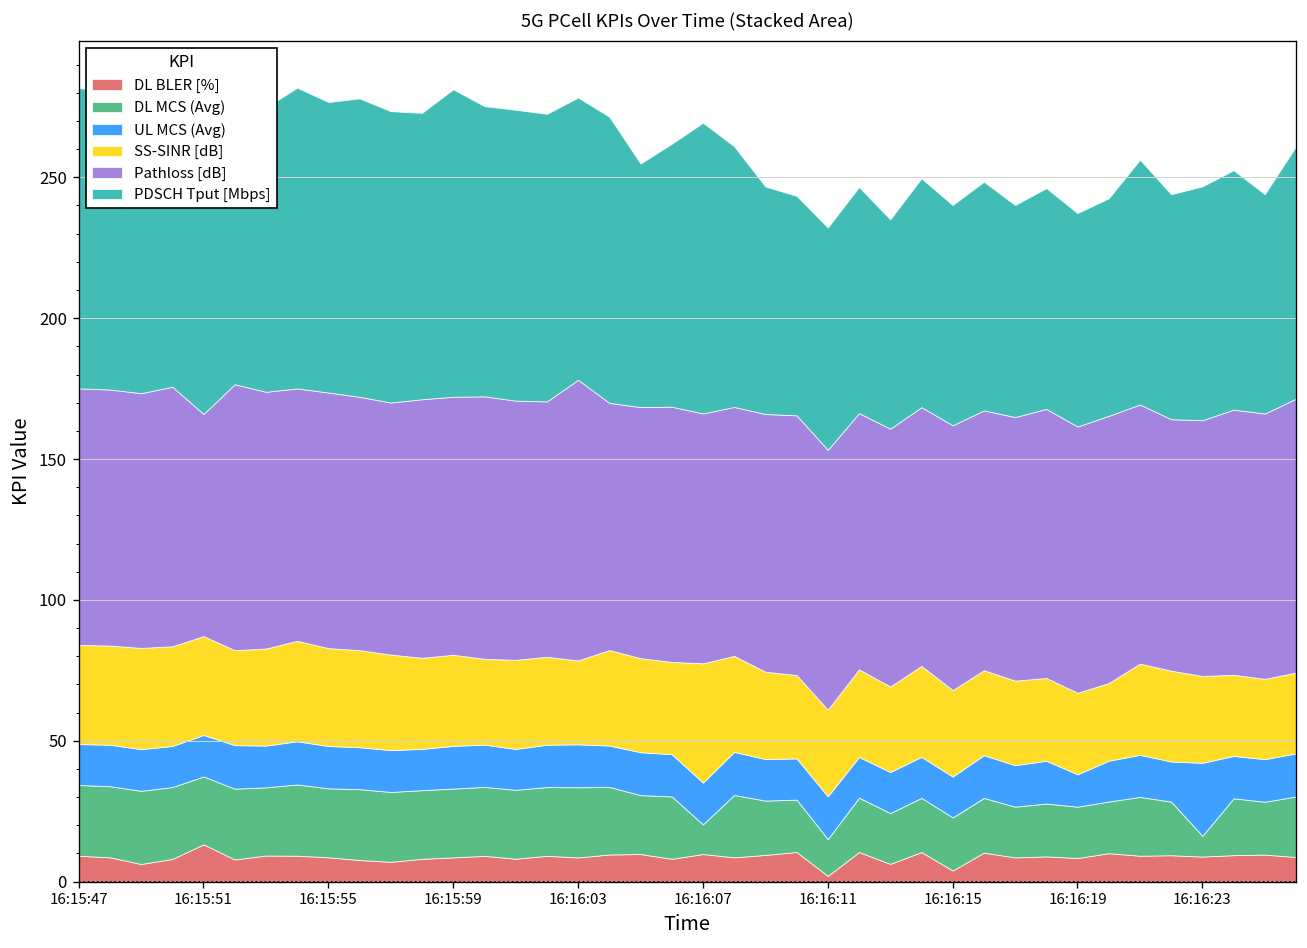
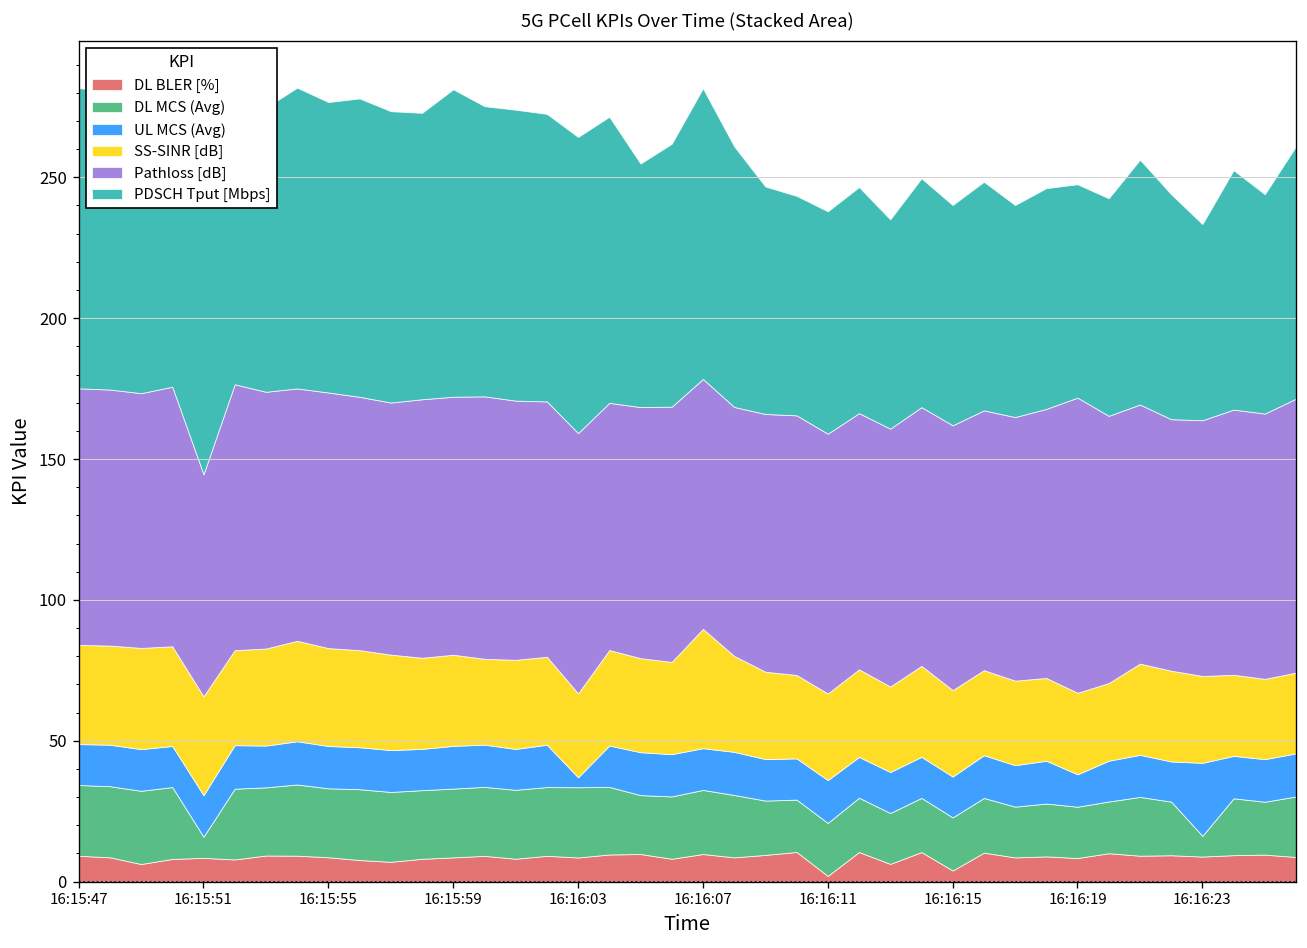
DL BLER [%], 16:15:51: 13 -> 8
DL MCS (Avg), 16:15:51: 24 -> 8
UL MCS (Avg), 16:16:03: 15 -> 4
Pathloss [dB], 16:16:03: 100 -> 92
PDSCH Tput [Mbps], 16:16:03: 100 -> 105
DL MCS (Avg), 16:16:07: 11 -> 23
DL MCS (Avg), 16:16:11: 13 -> 19
Pathloss [dB], 16:16:19: 95 -> 105
PDSCH Tput [Mbps], 16:16:23: 83 -> 70
